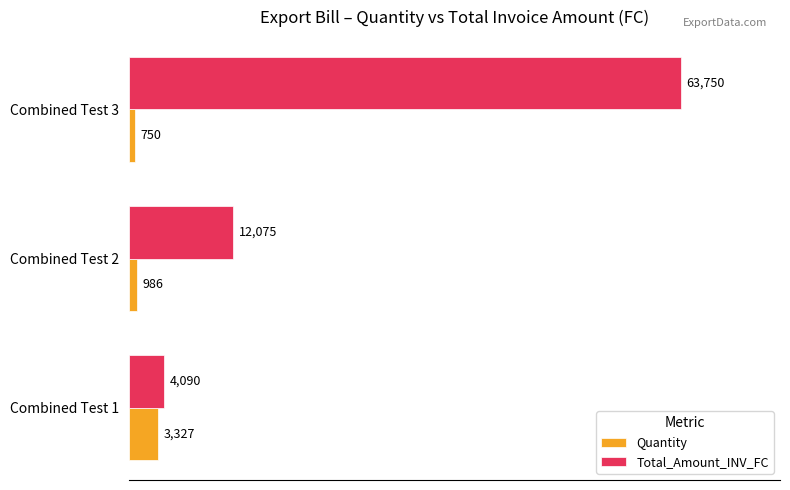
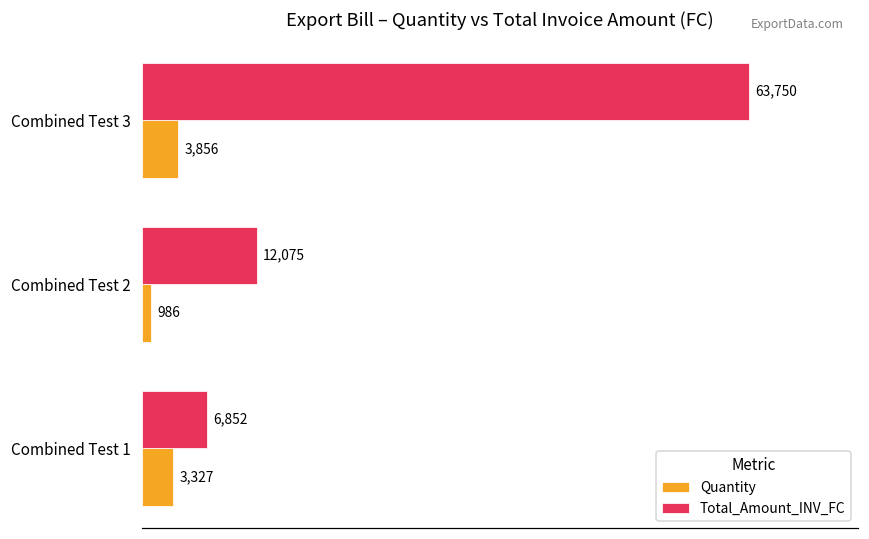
Quantity, Combined Test 3: 750 -> 3,856
Total_Amount_INV_FC, Combined Test 1: 4,090 -> 6,852
